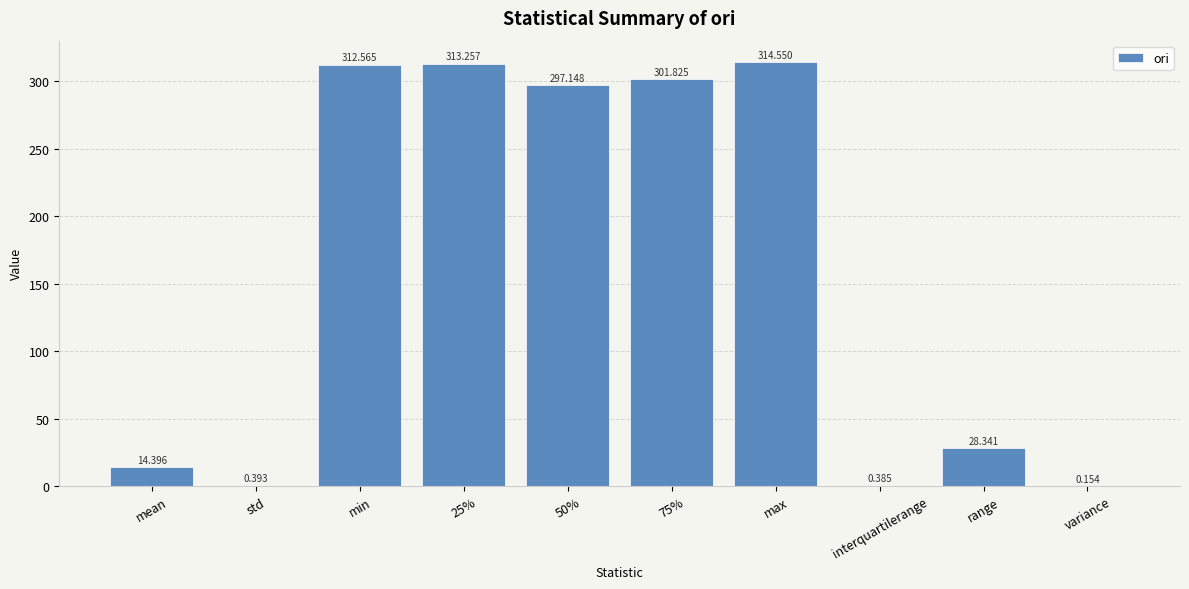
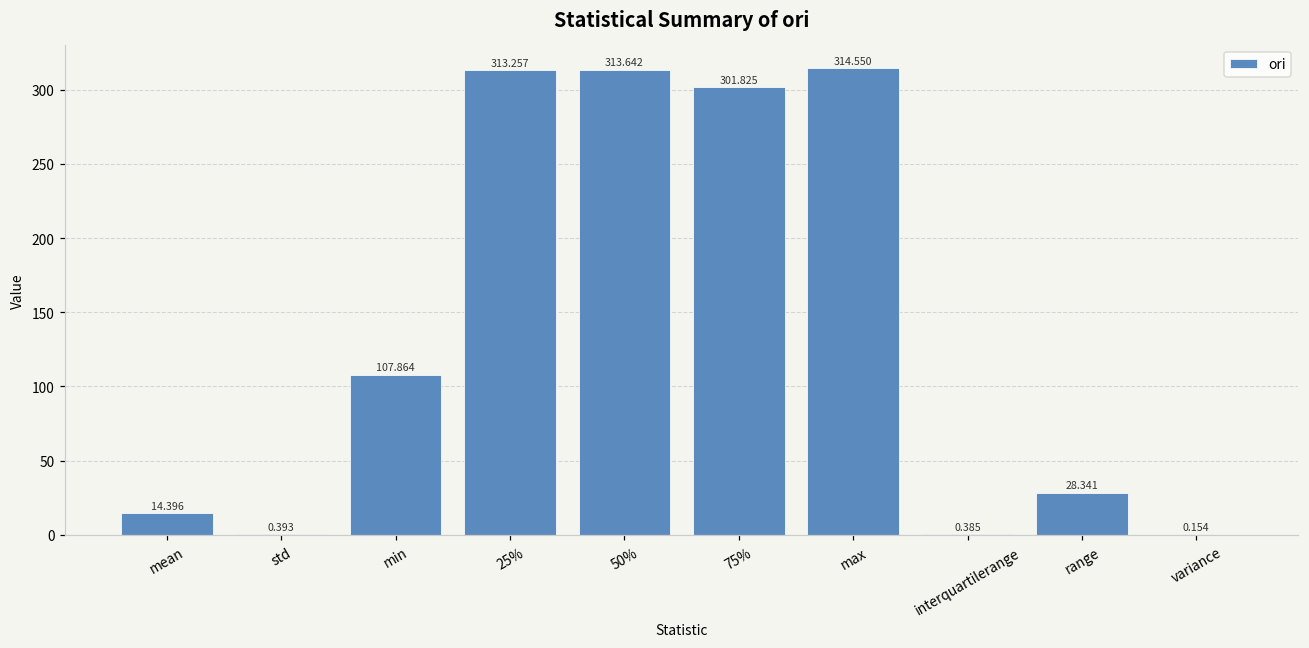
min: 312.565 -> 107.864
50%: 297.148 -> 313.642
